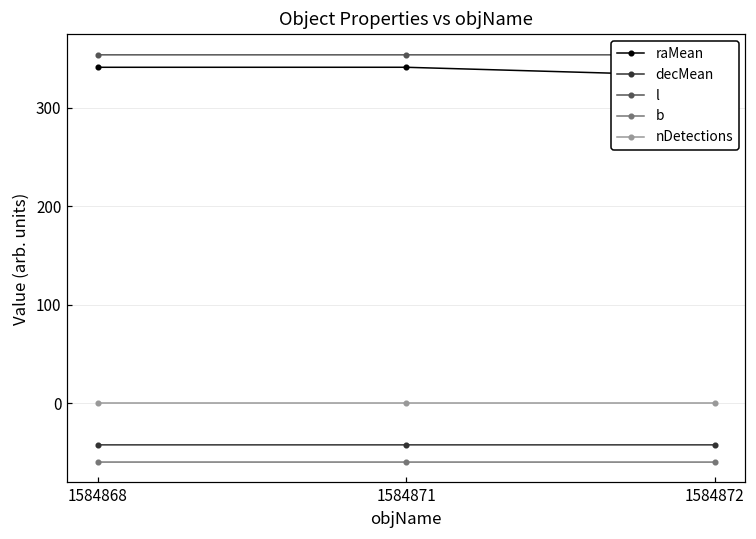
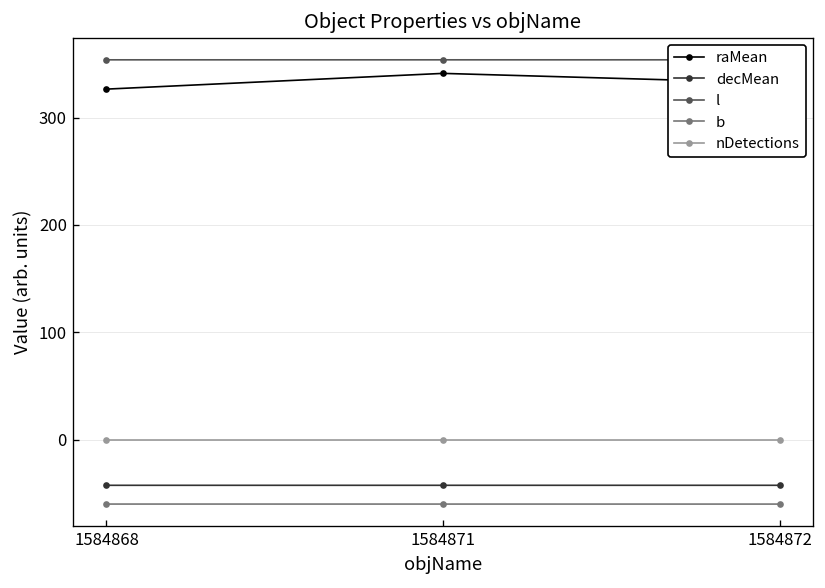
raMean, 1584868: 340 -> 330
